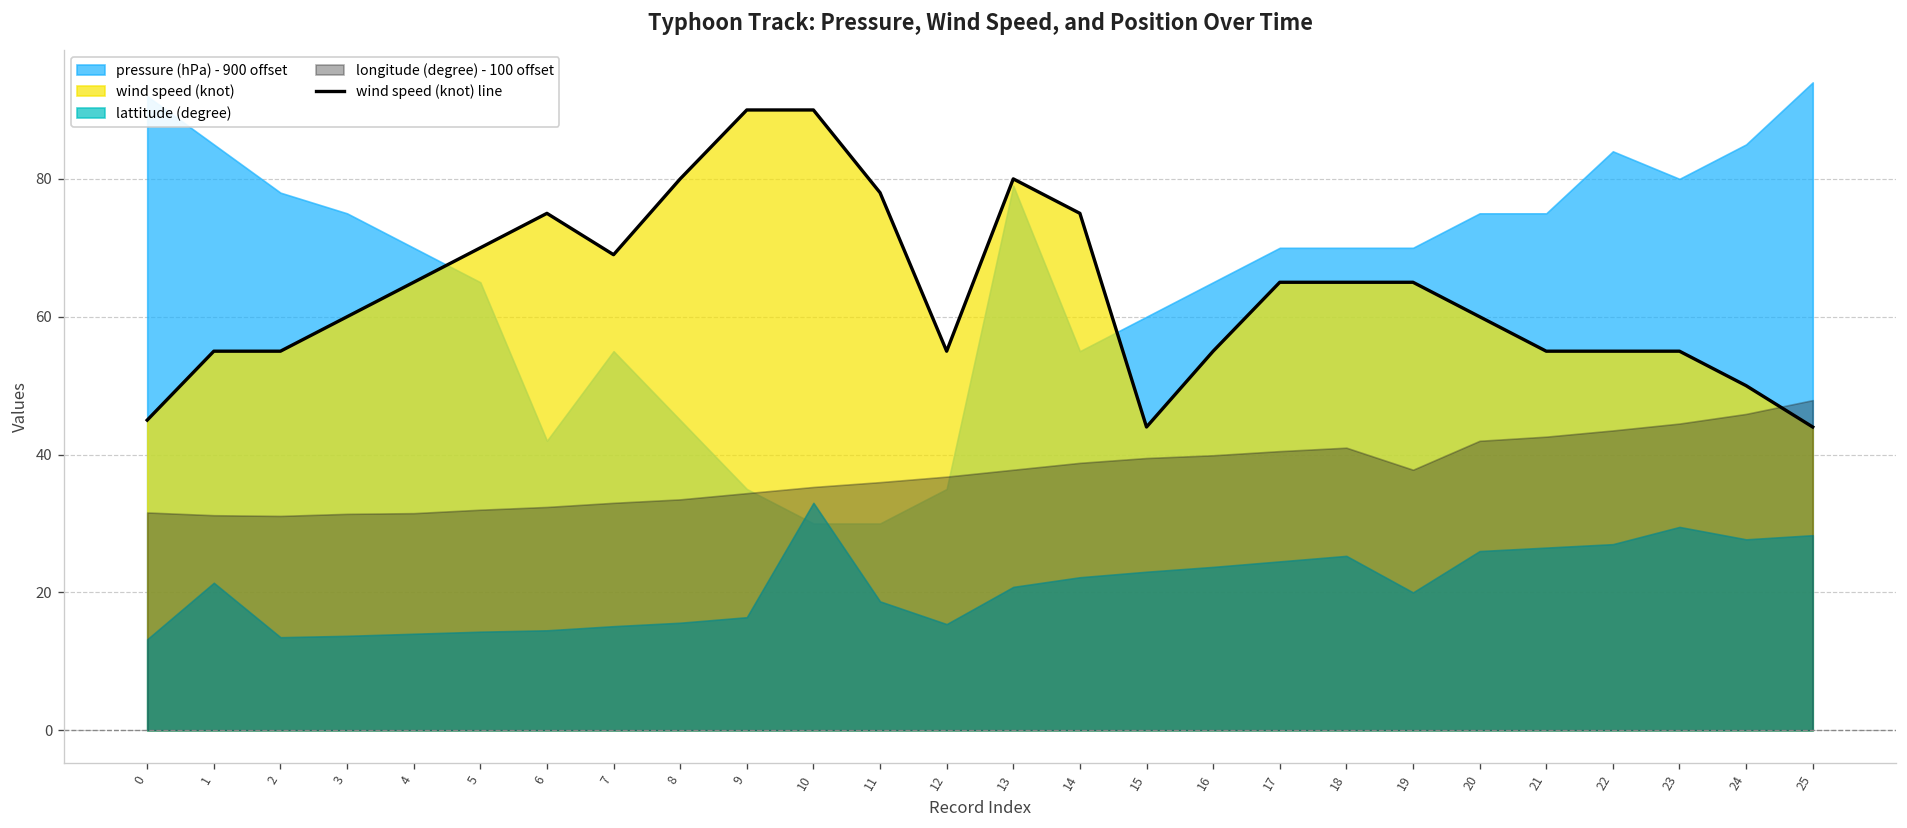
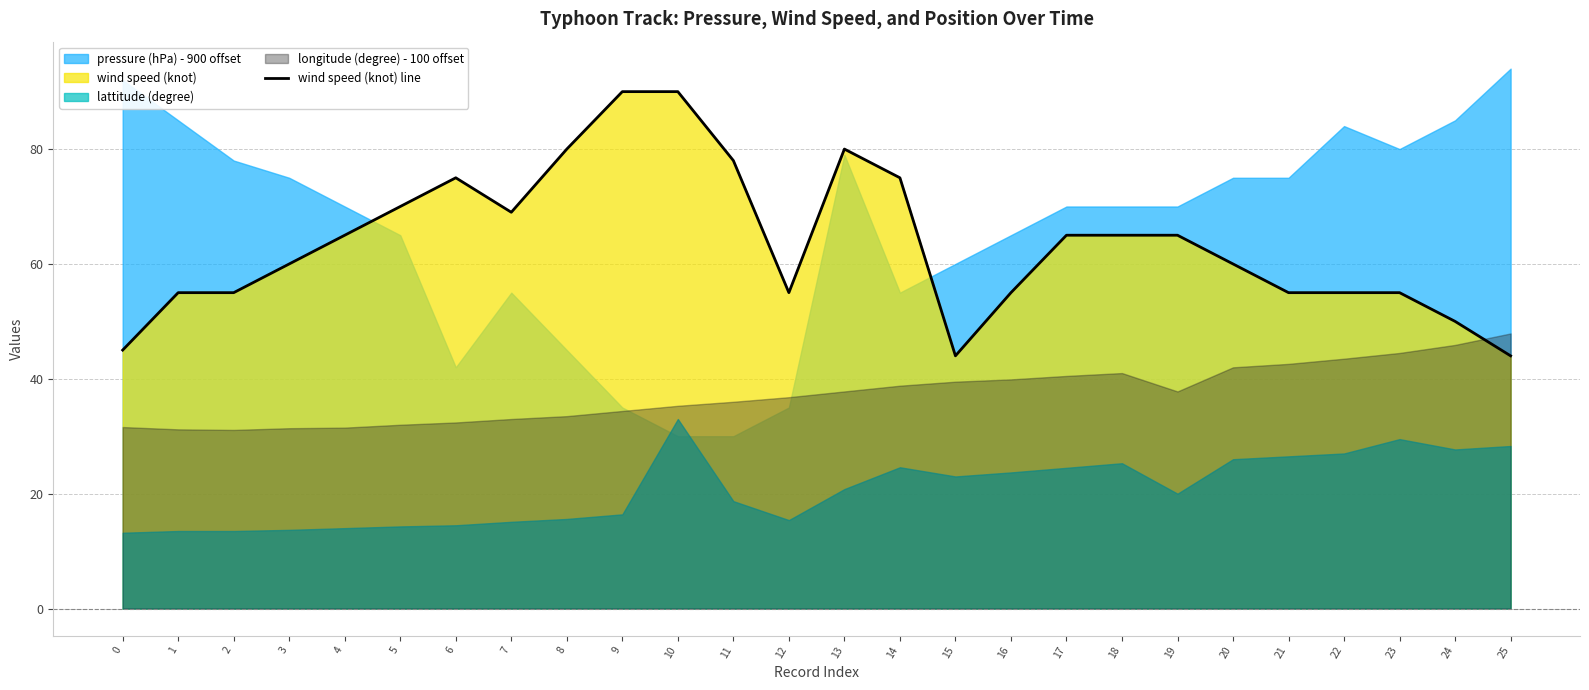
lattitude (degree), 1: 21 -> 14
lattitude (degree), 14: 22 -> 25
